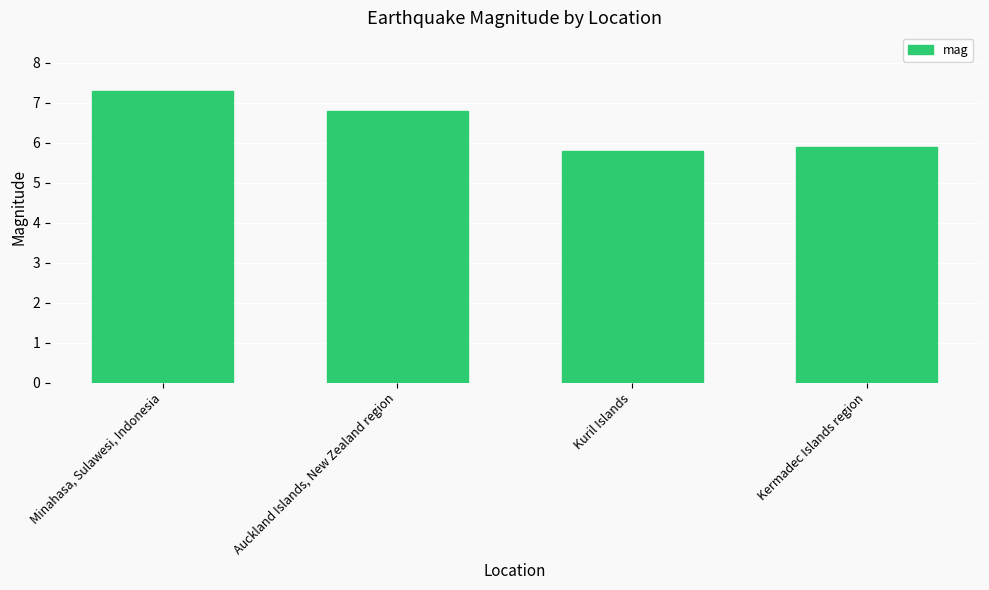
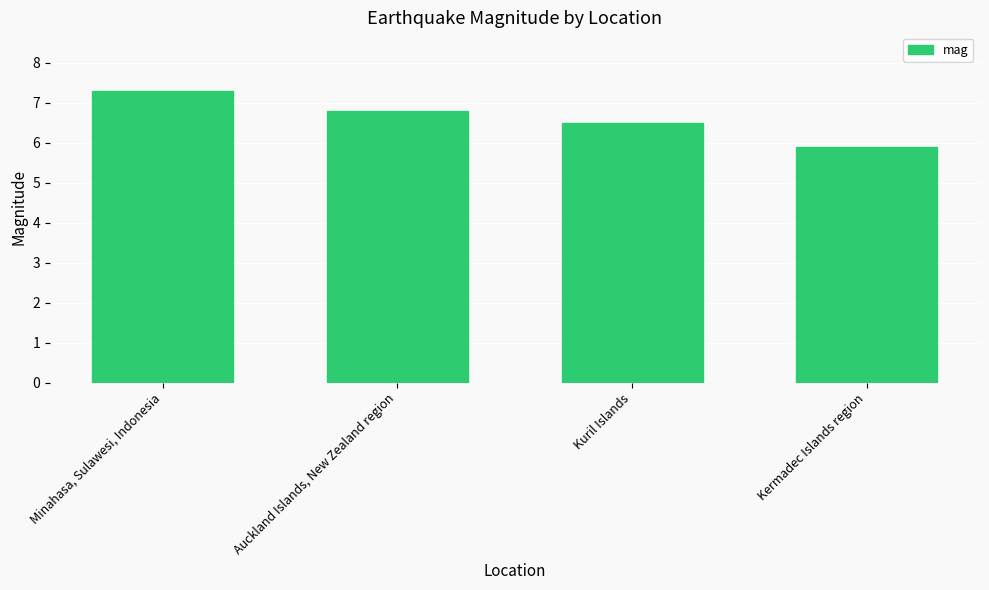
Kuril Islands: 5.8 -> 6.5
